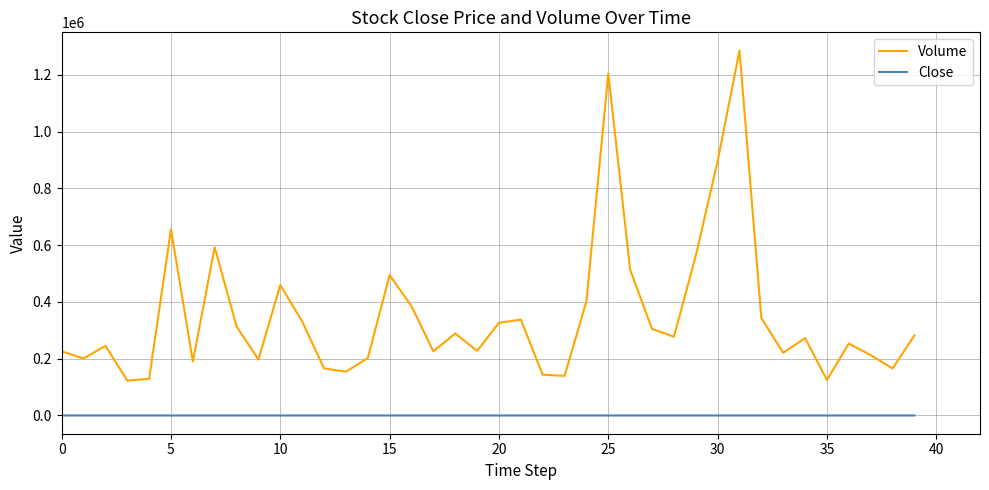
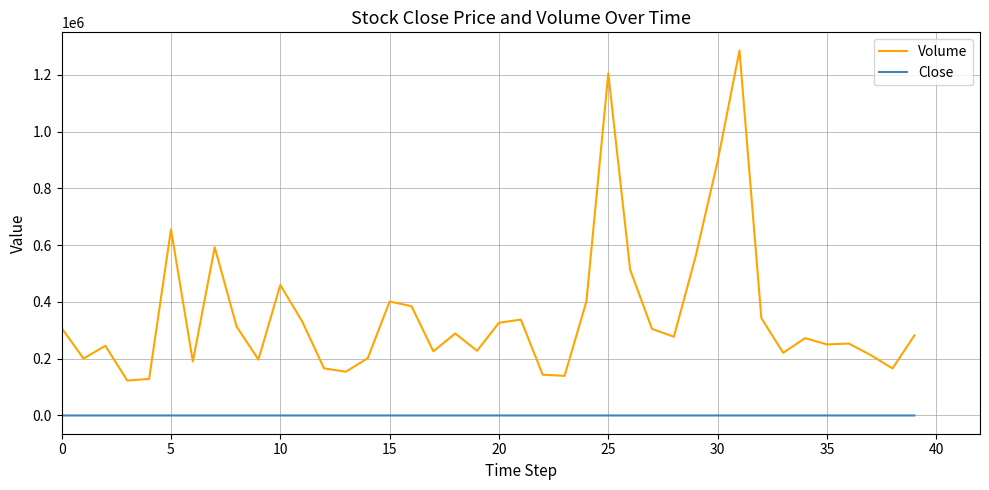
Volume, 0: 230000 -> 310000
Volume, 15: 490000 -> 400000
Volume, 35: 130000 -> 250000
